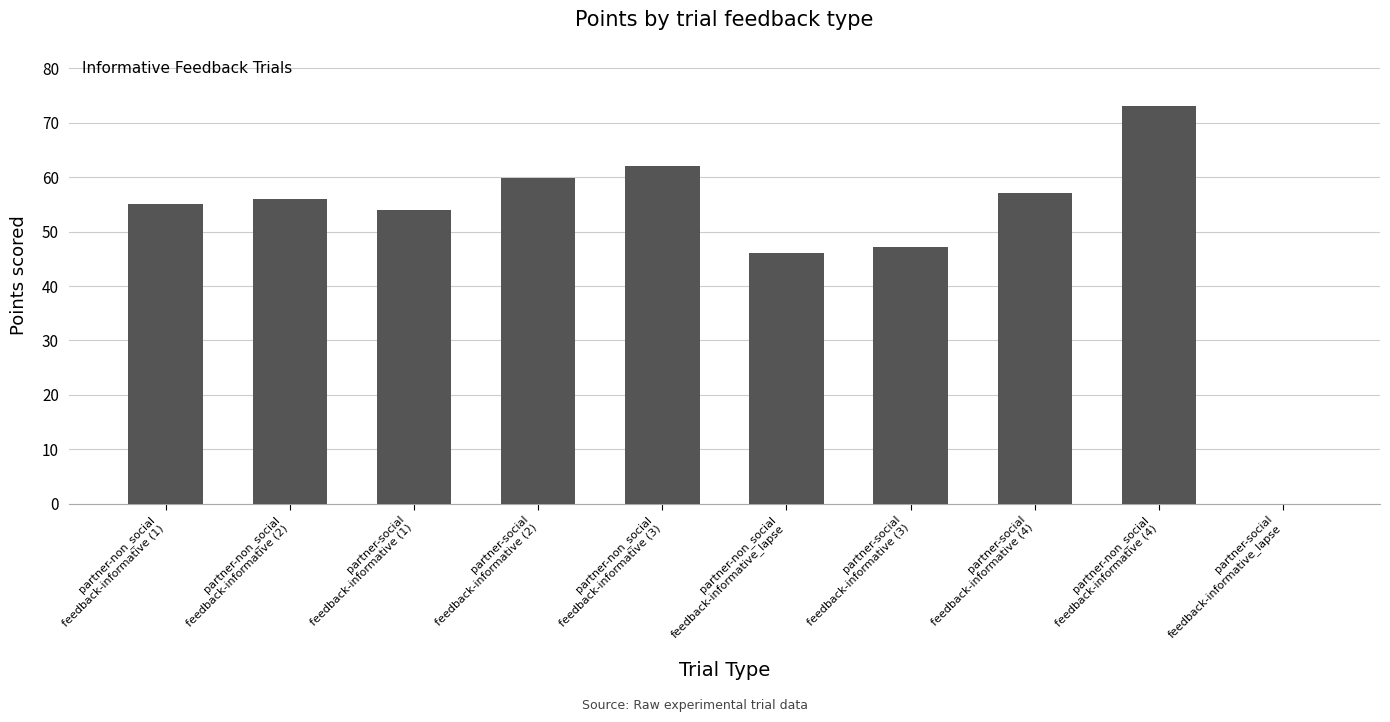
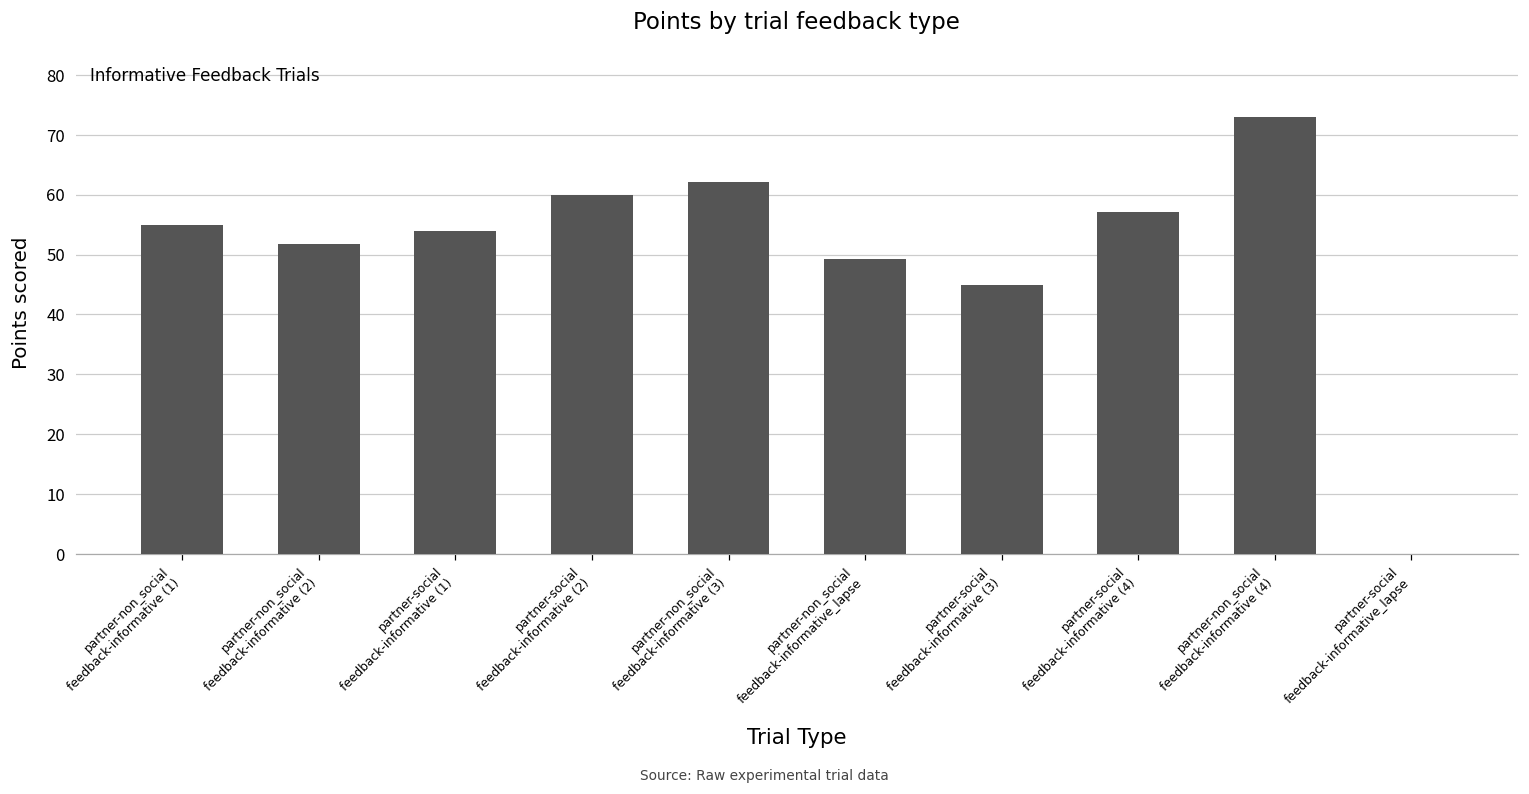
partner-non_social feedback-informative (2): 56 -> 52
partner-non_social feedback-informative_lapse: 46 -> 49
partner-social feedback-informative (3): 47 -> 45
